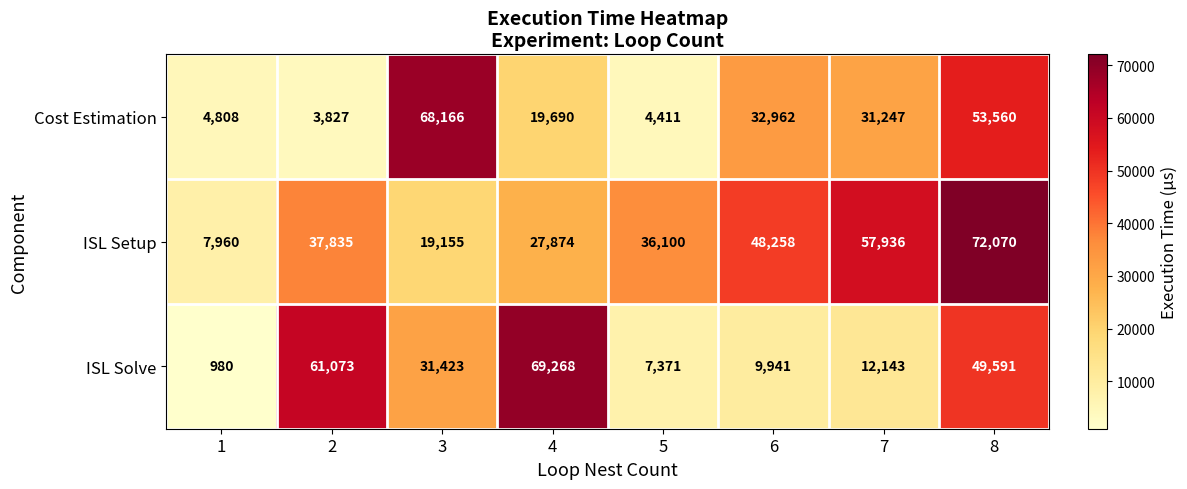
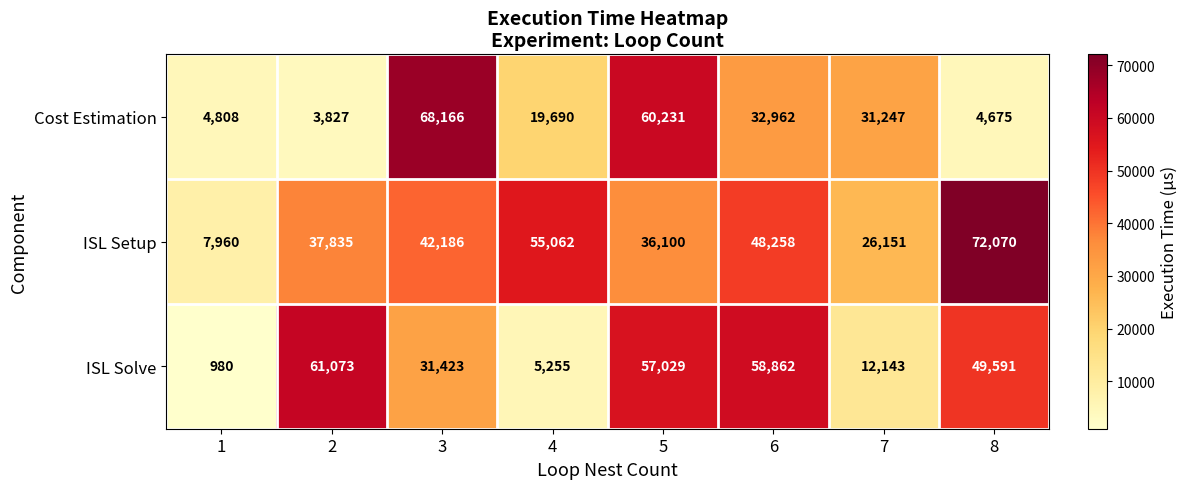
Cost Estimation, 5: 4,411 -> 60,231
Cost Estimation, 8: 53,560 -> 4,675
ISL Setup, 3: 19,155 -> 42,186
ISL Setup, 4: 27,874 -> 55,062
ISL Setup, 7: 57,936 -> 26,151
ISL Solve, 4: 69,268 -> 5,255
ISL Solve, 5: 7,371 -> 57,029
ISL Solve, 6: 9,941 -> 58,862
